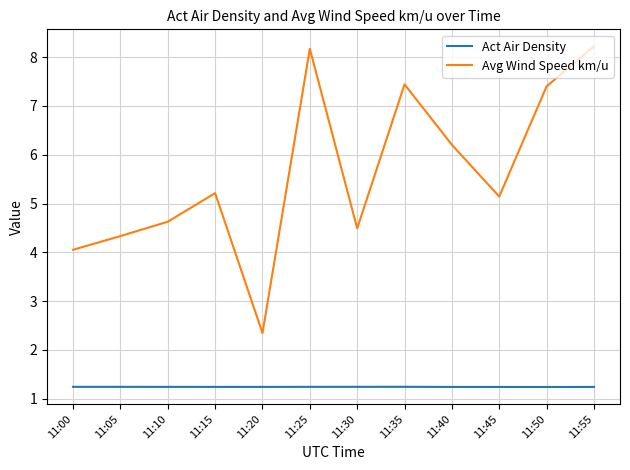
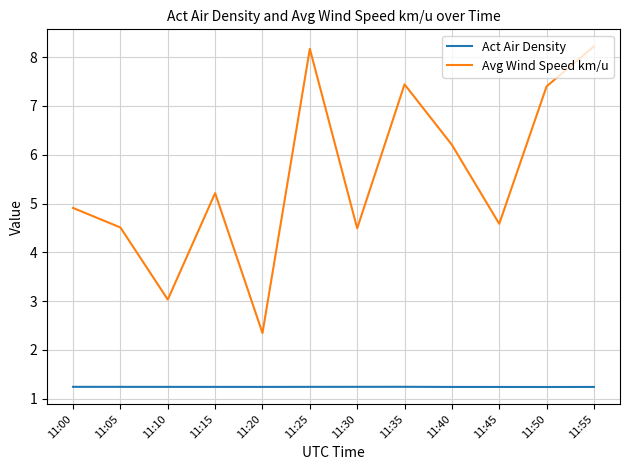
Avg Wind Speed km/u, 11:00: 4.1 -> 4.9
Avg Wind Speed km/u, 11:05: 4.3 -> 4.5
Avg Wind Speed km/u, 11:10: 4.6 -> 3.0
Avg Wind Speed km/u, 11:45: 5.1 -> 4.6
